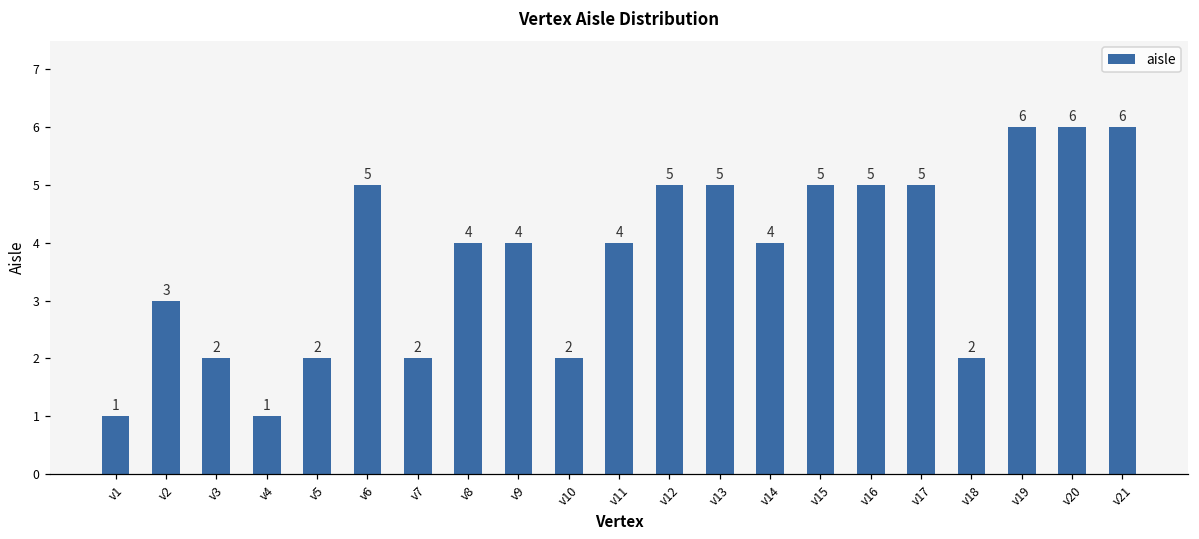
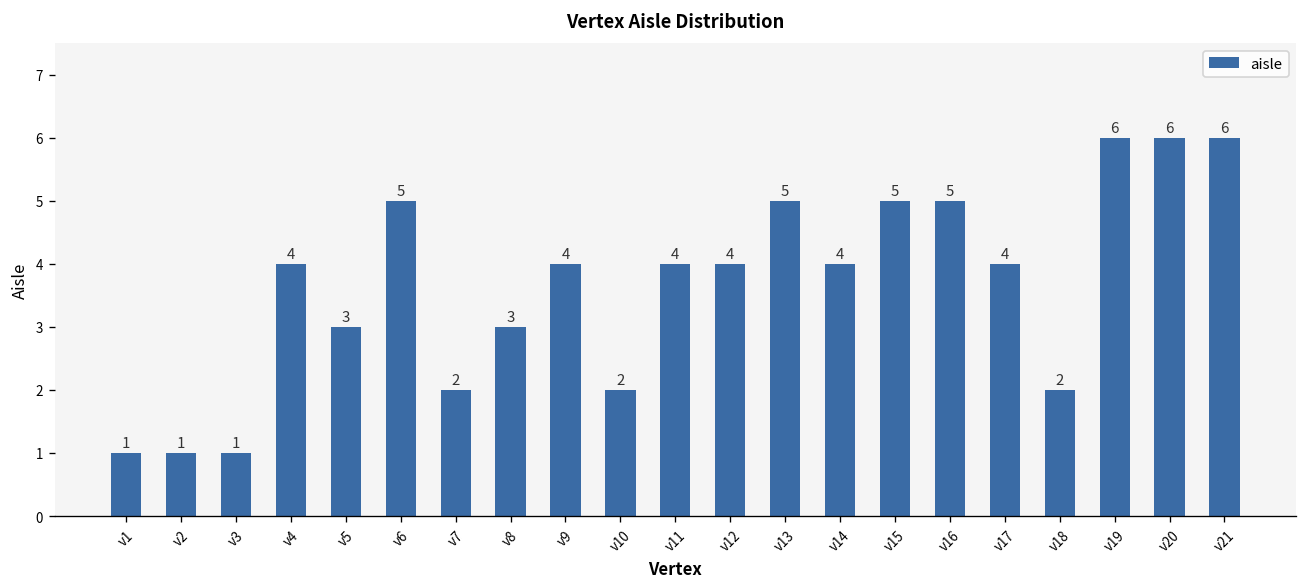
v2: 3 -> 1
v3: 2 -> 1
v4: 1 -> 4
v5: 2 -> 3
v8: 4 -> 3
v12: 5 -> 4
v17: 5 -> 4
